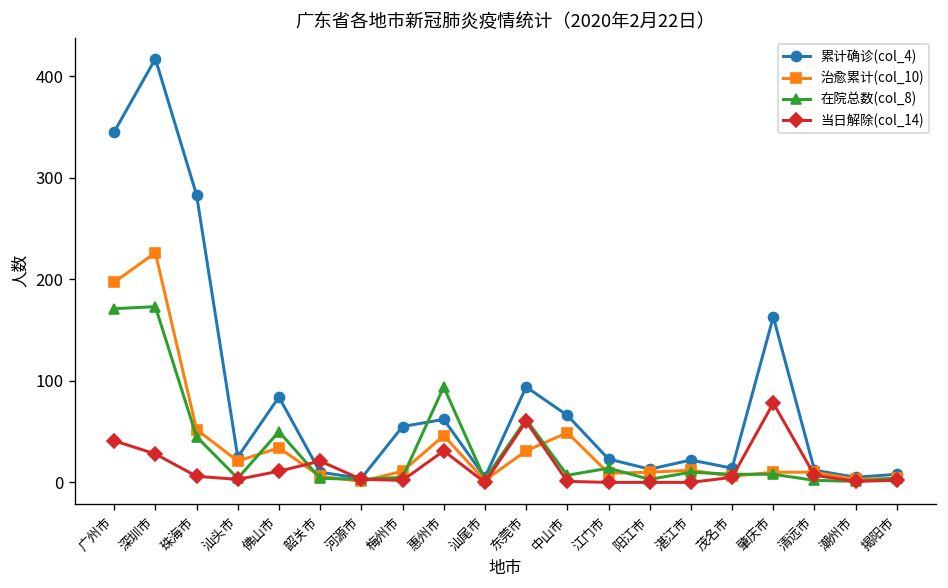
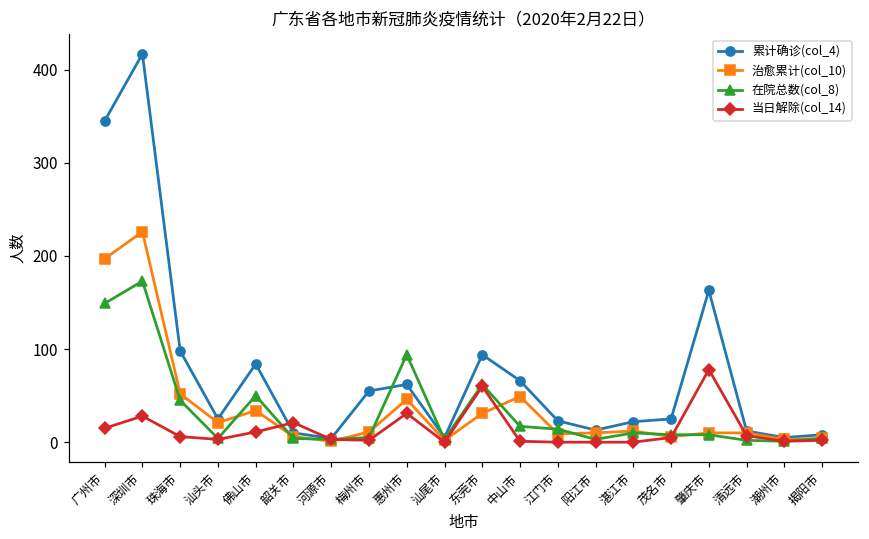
在院总数(col_8), 广州市: 170 -> 150
当日解除(col_14), 广州市: 40 -> 20
累计确诊(col_4), 珠海市: 280 -> 100
在院总数(col_8), 中山市: 10 -> 20
累计确诊(col_4), 茂名市: 10 -> 30
